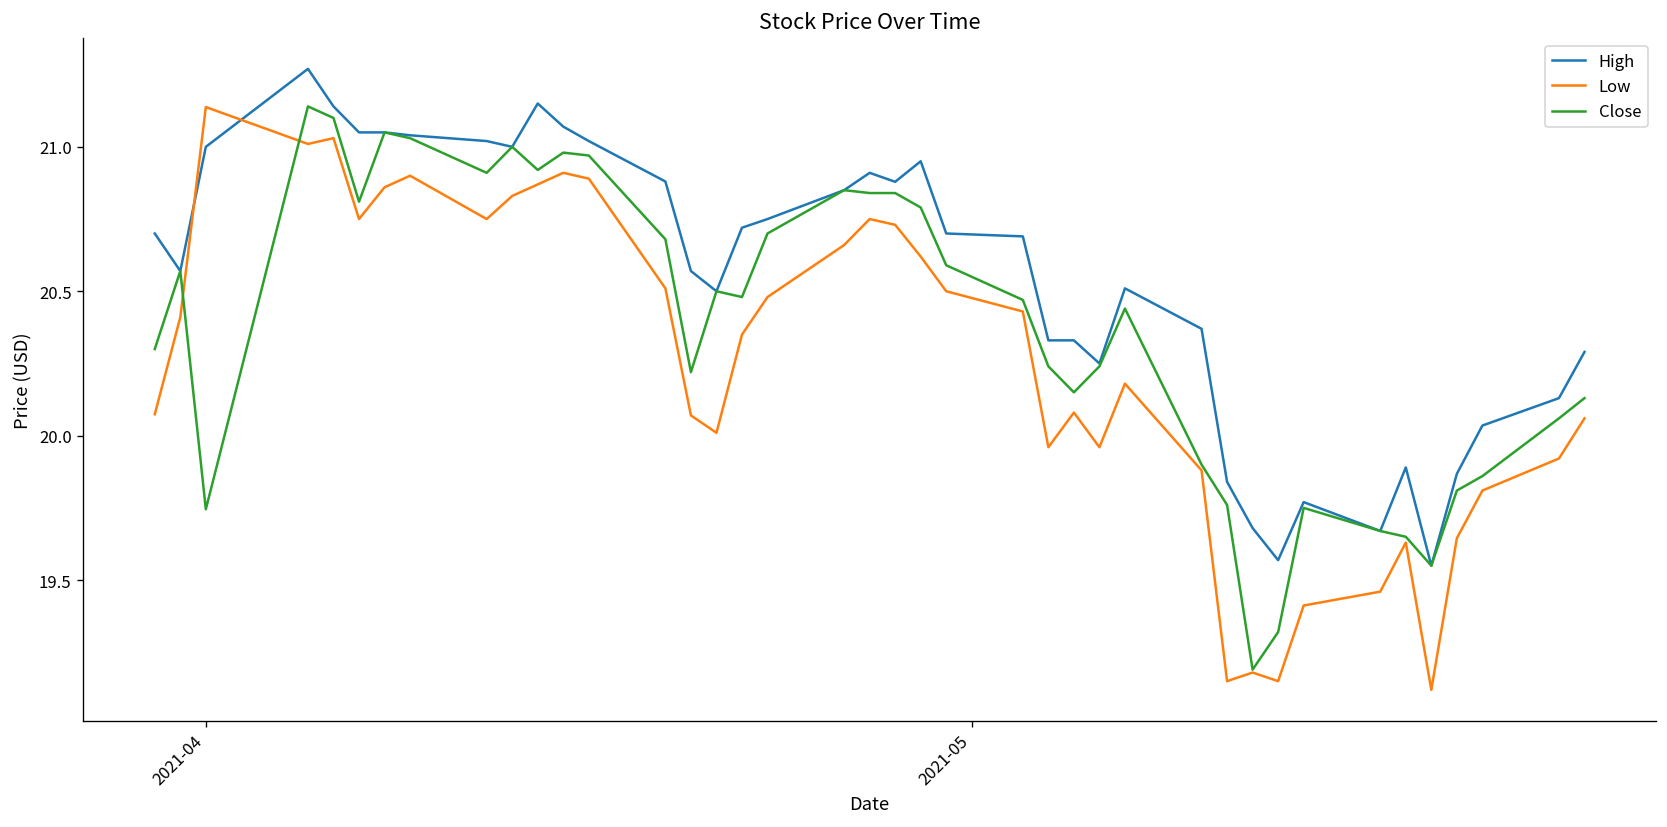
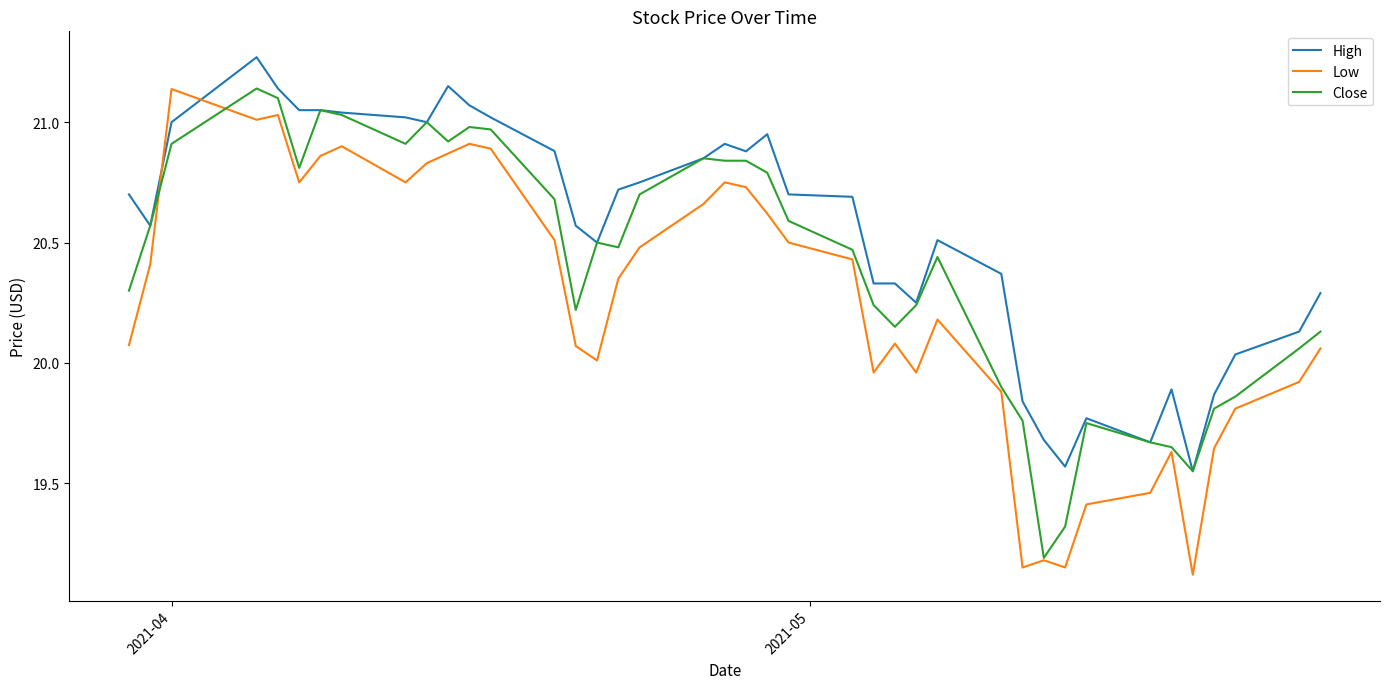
Close, 2021-04: 19.75 -> 20.91
